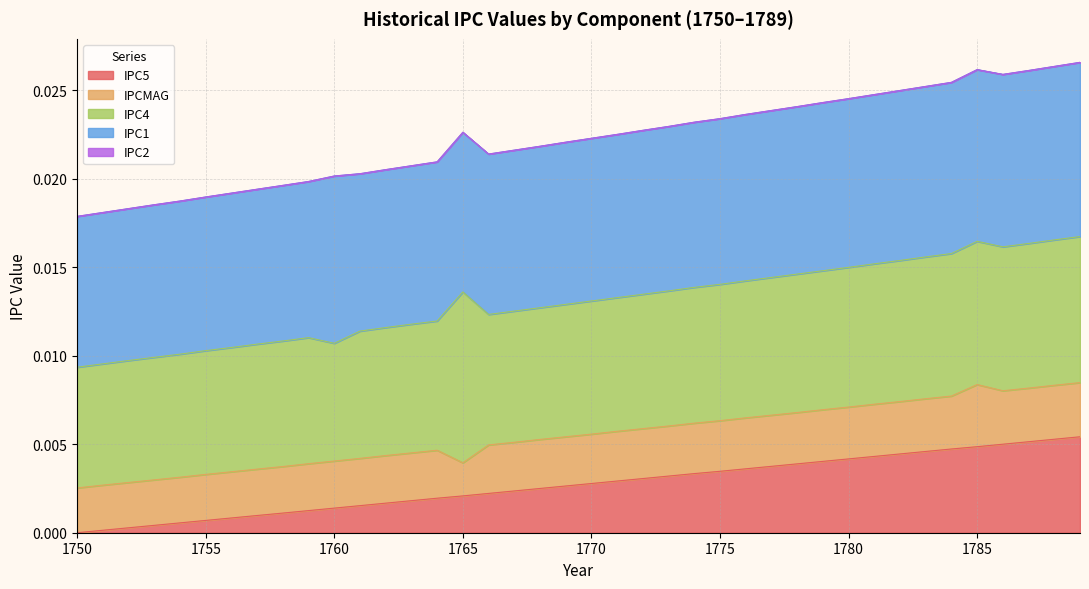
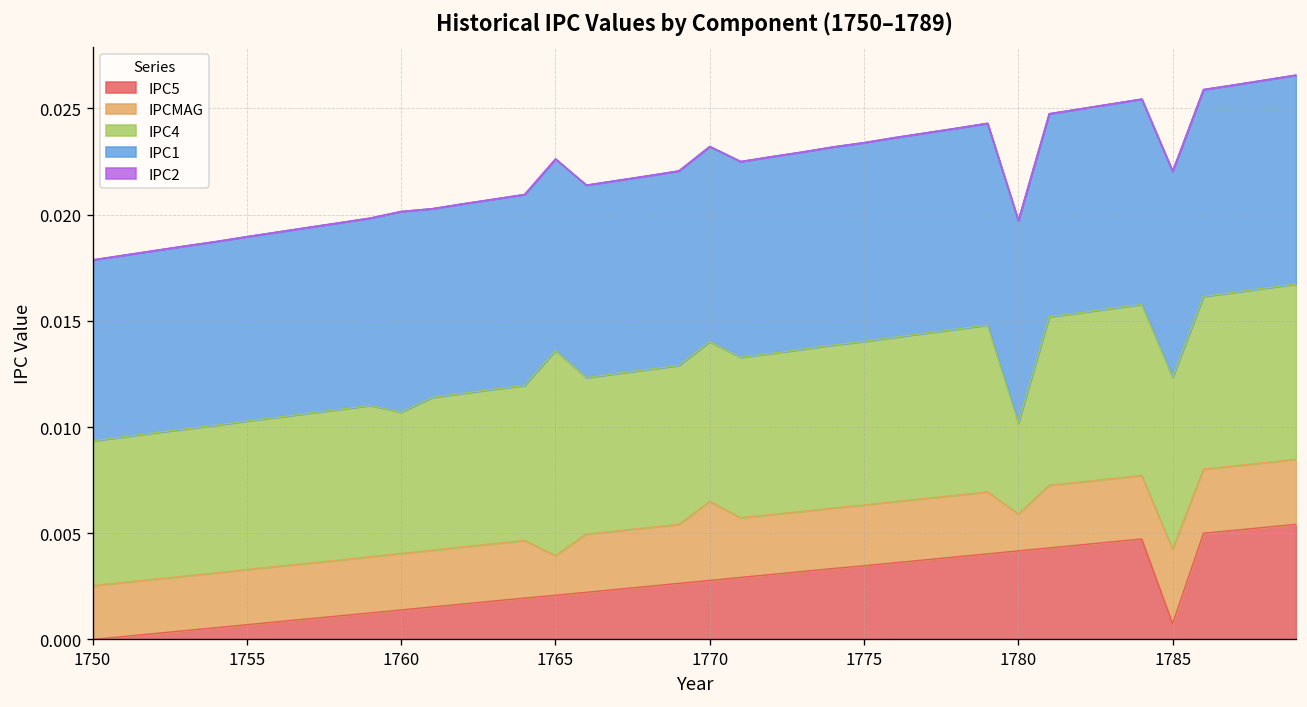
IPCMAG, 1770: 0.0028 -> 0.0037
IPCMAG, 1780: 0.0029 -> 0.0017
IPC4, 1780: 0.0079 -> 0.0043
IPC5, 1785: 0.0049 -> 0.0007
